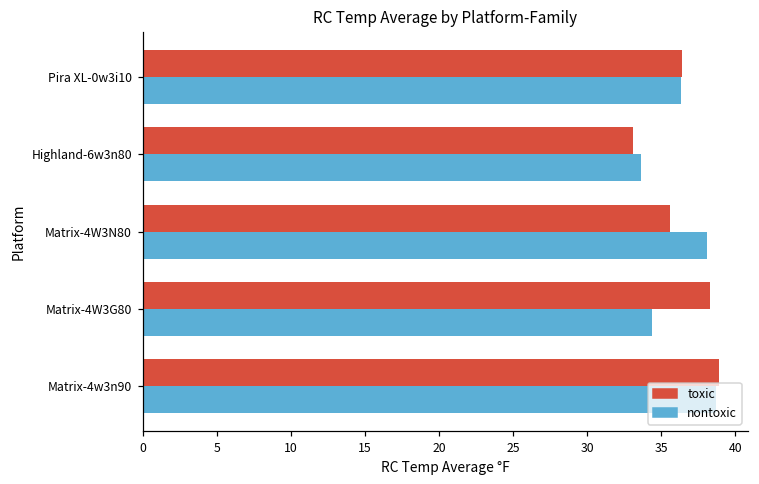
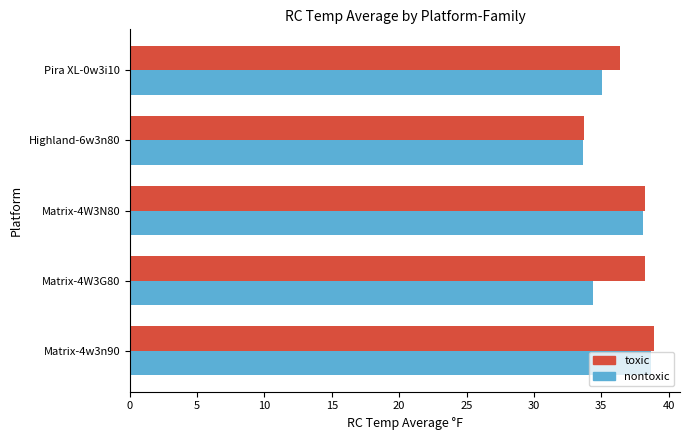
nontoxic, Pira XL-0w3i10: 36.3 -> 35.1
toxic, Highland-6w3n80: 33.1 -> 33.7
toxic, Matrix-4W3N80: 35.6 -> 38.2
